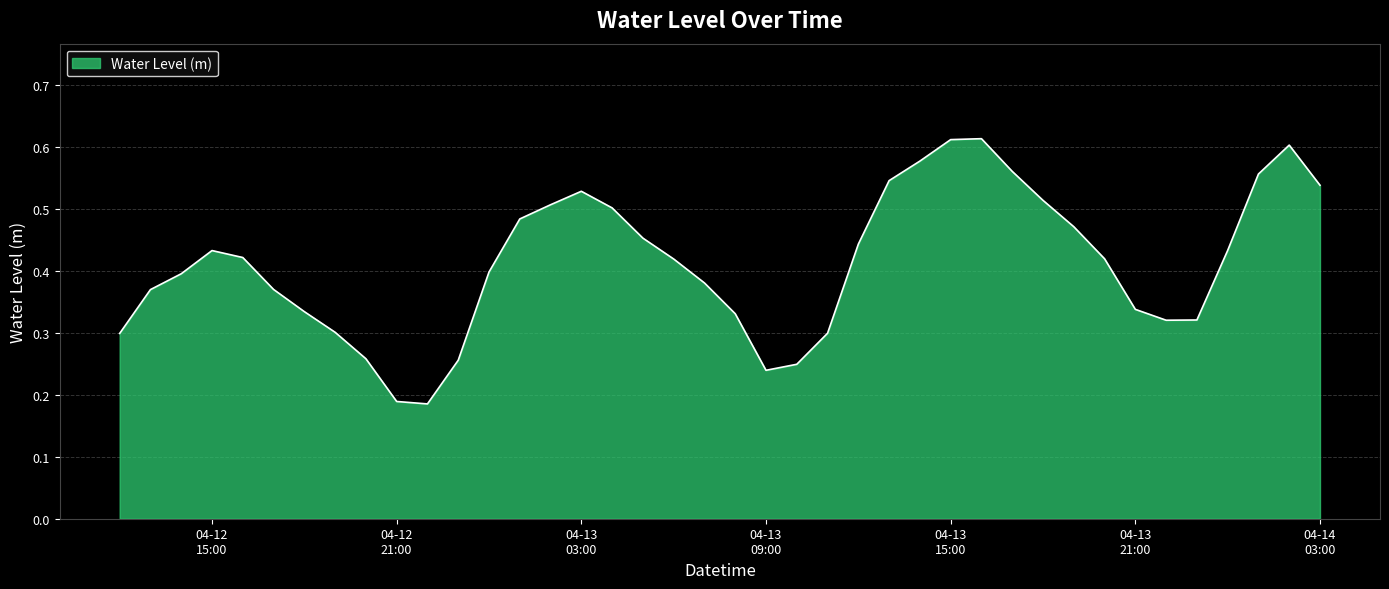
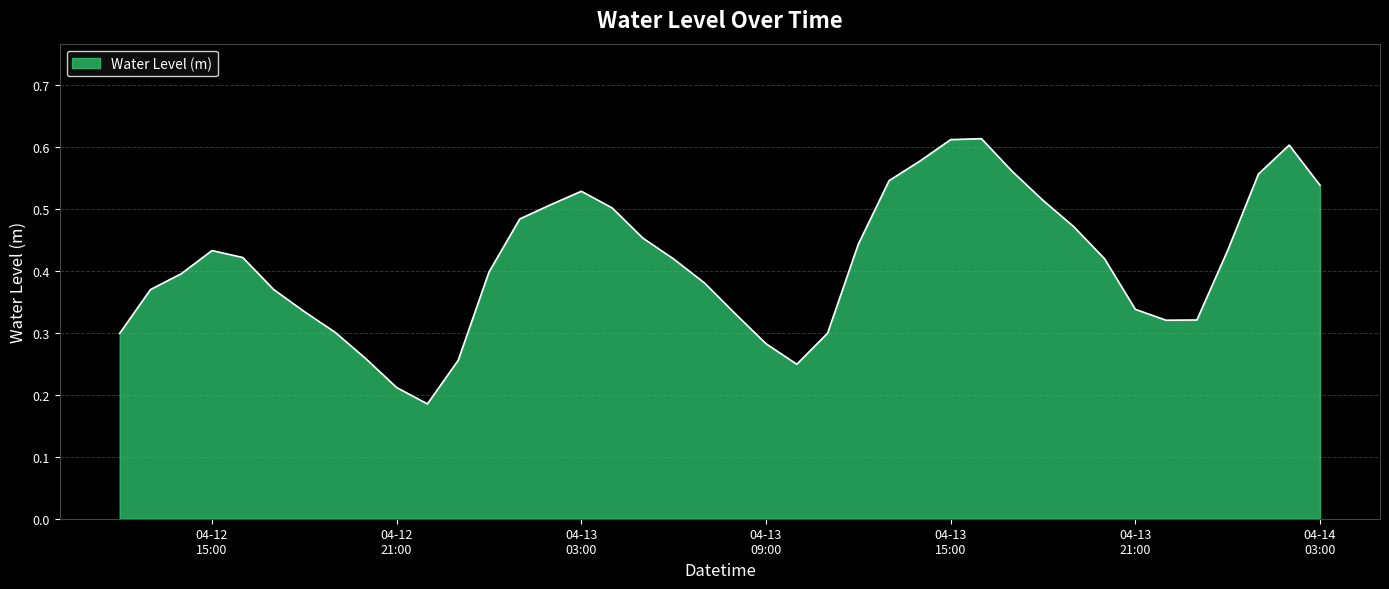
04-12 21:00: 0.19 -> 0.21
04-13 09:00: 0.24 -> 0.28
